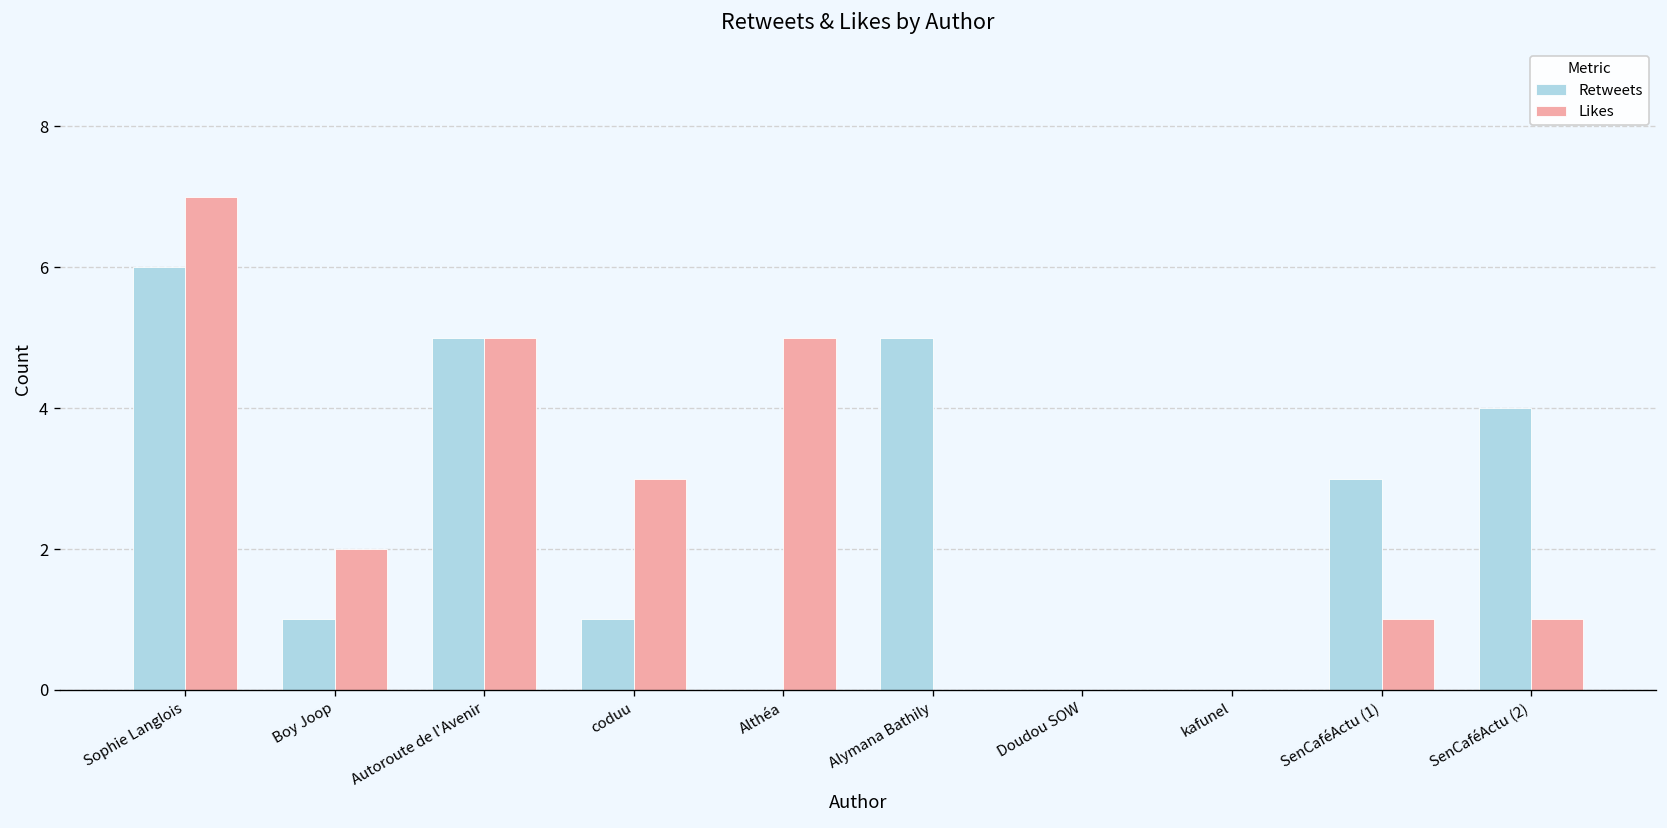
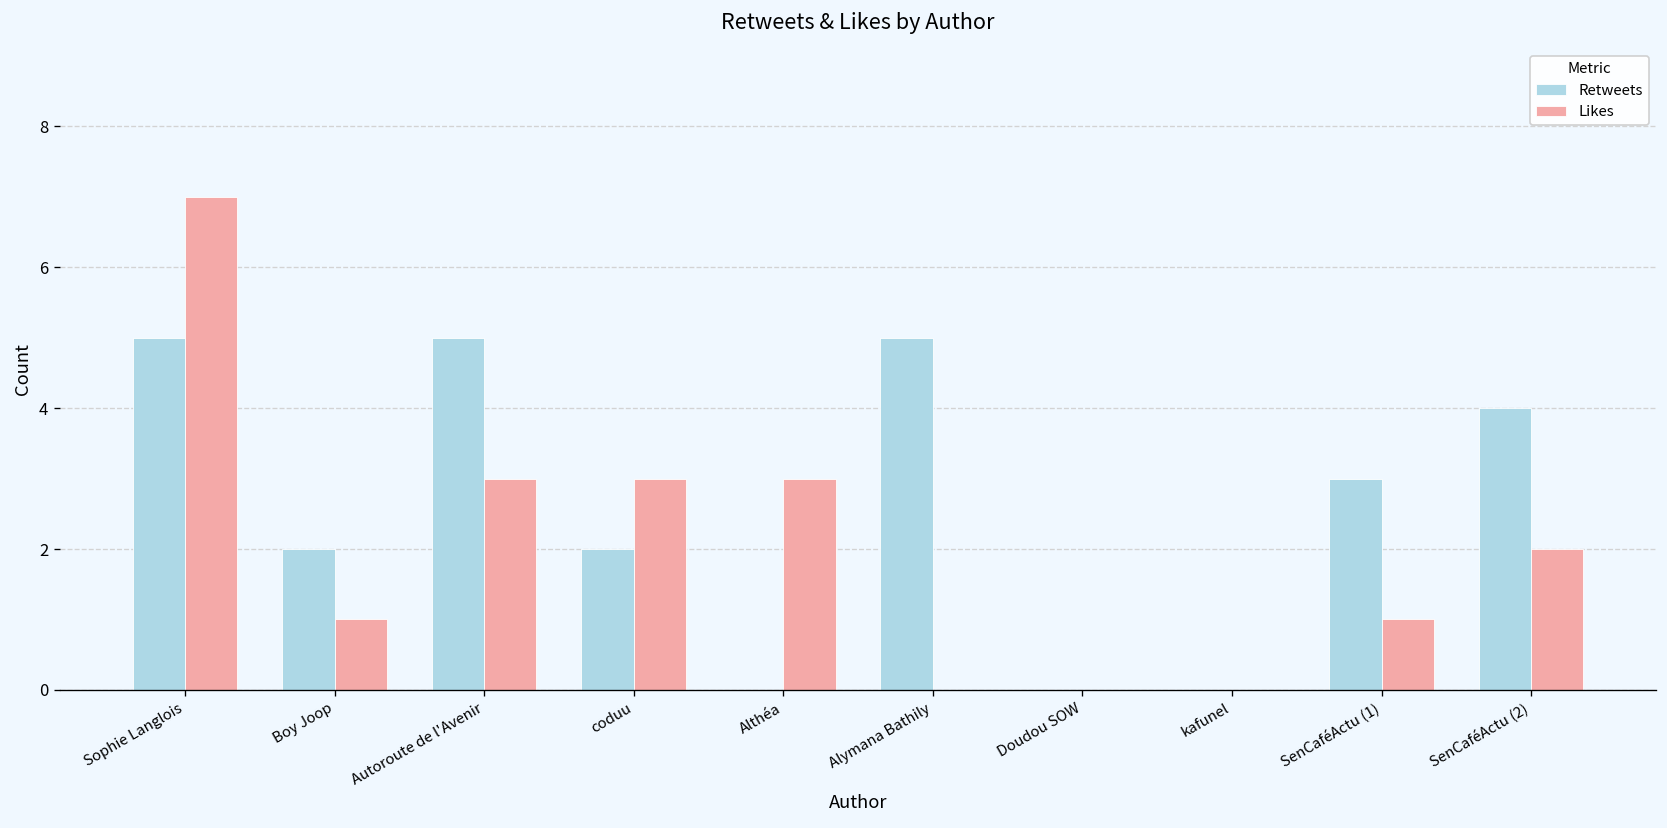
Retweets, Sophie Langlois: 6 -> 5
Retweets, Boy Joop: 1 -> 2
Likes, Boy Joop: 2 -> 1
Likes, Autoroute de l'Avenir: 5 -> 3
Retweets, coduu: 1 -> 2
Likes, Althéa: 5 -> 3
Likes, SenCaféActu (2): 1 -> 2
